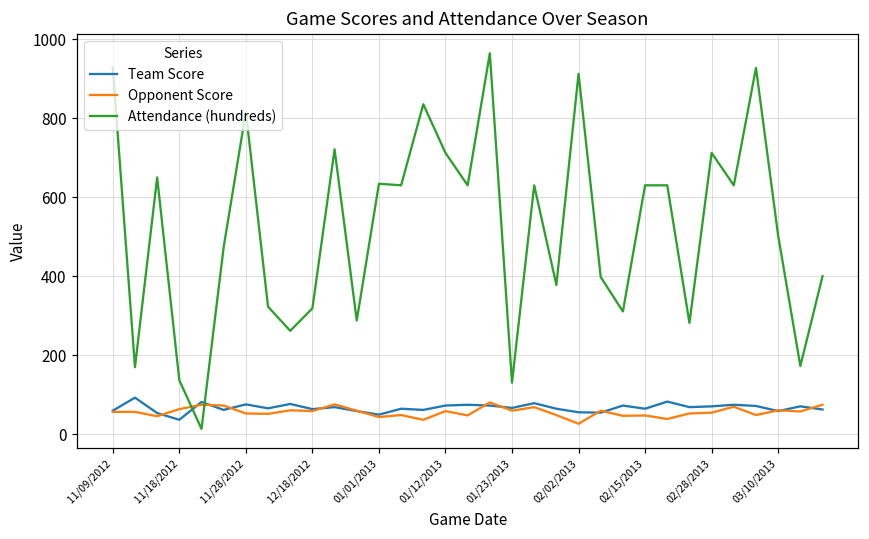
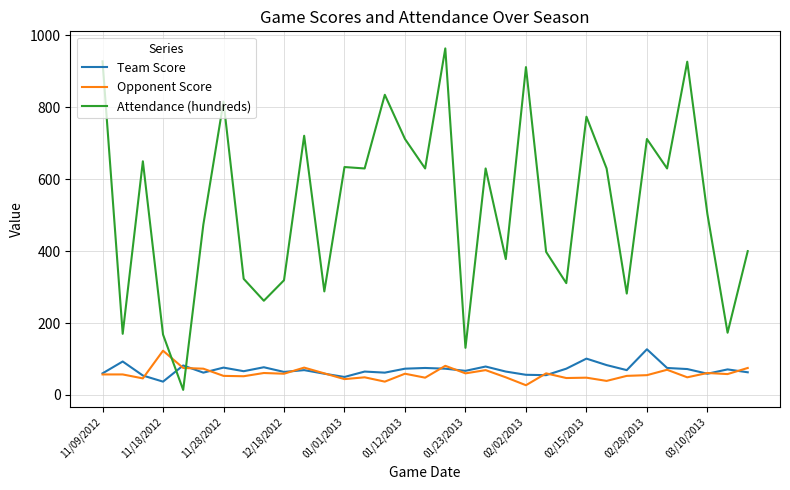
Opponent Score, 11/18/2012: 60 -> 120
Attendance (hundreds), 11/18/2012: 140 -> 170
Team Score, 02/15/2013: 70 -> 100
Attendance (hundreds), 02/15/2013: 630 -> 770
Team Score, 02/28/2013: 70 -> 130
